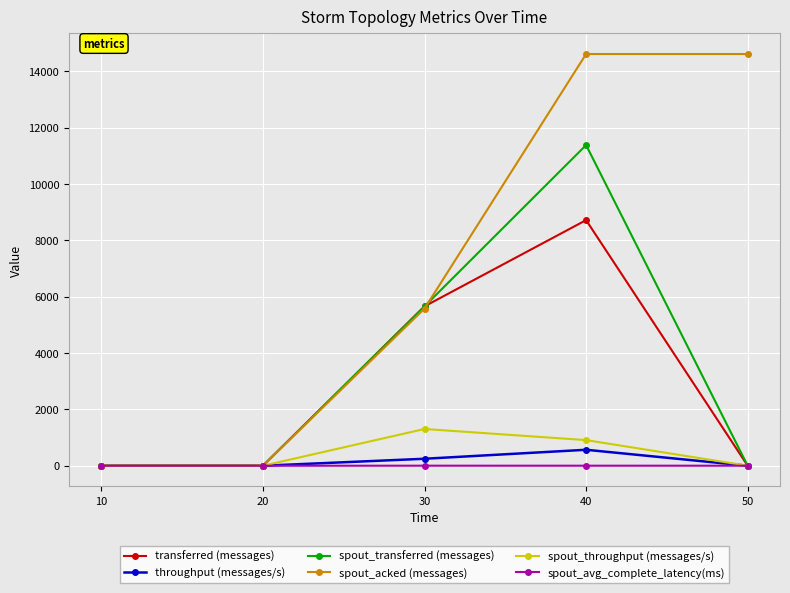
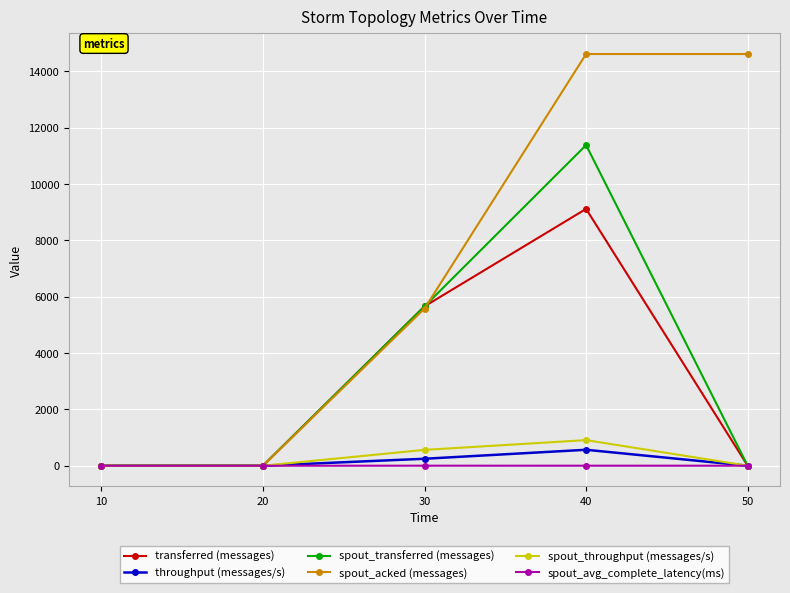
spout_throughput (messages/s), 30: 1300 -> 600
transferred (messages), 40: 8700 -> 9100
